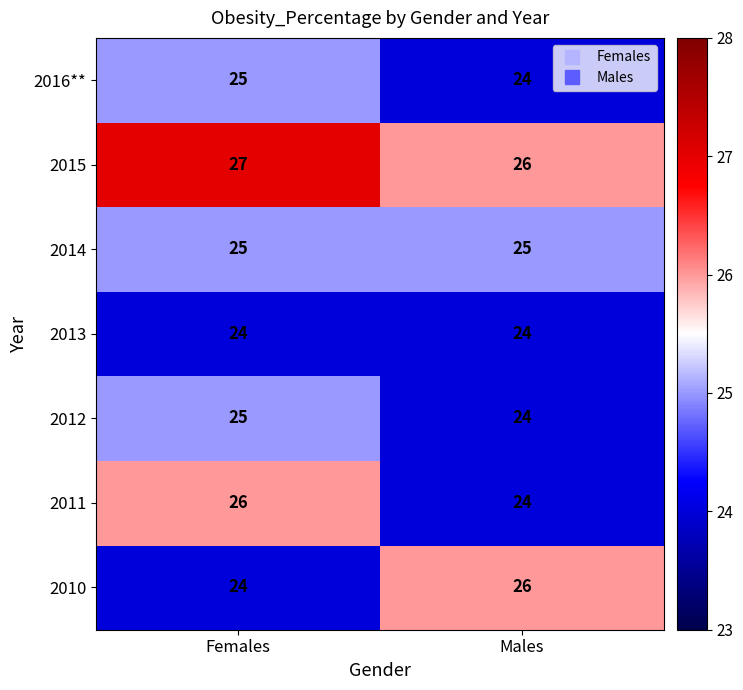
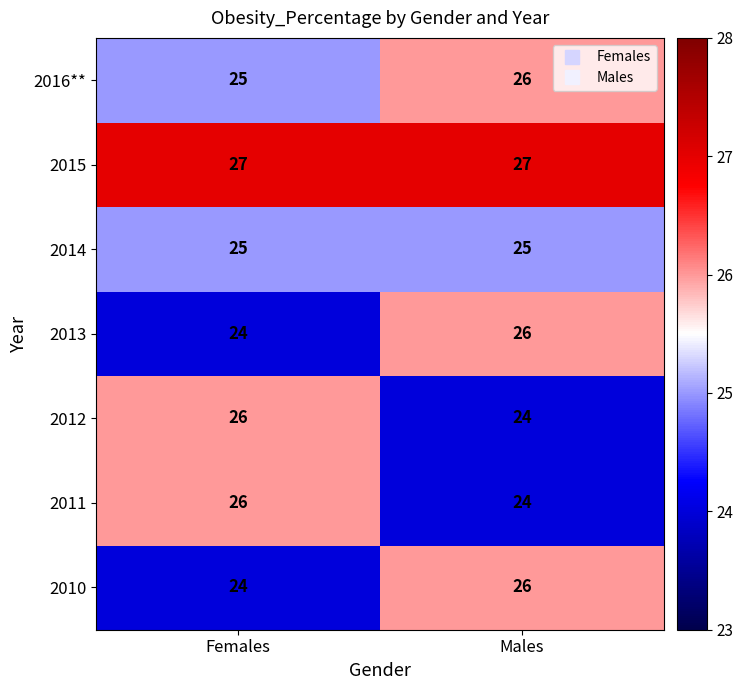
2016**, Males: 24 -> 26
2015, Males: 26 -> 27
2013, Males: 24 -> 26
2012, Females: 25 -> 26
